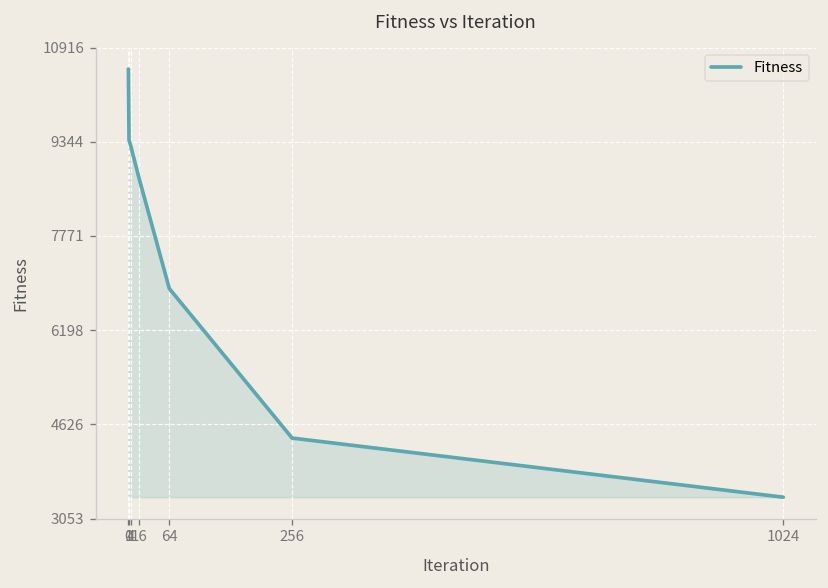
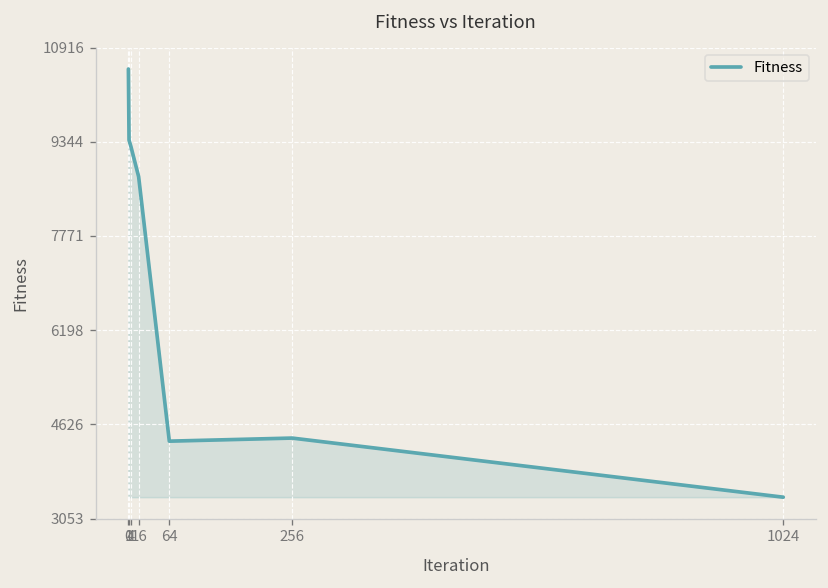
64: 6900 -> 4300
